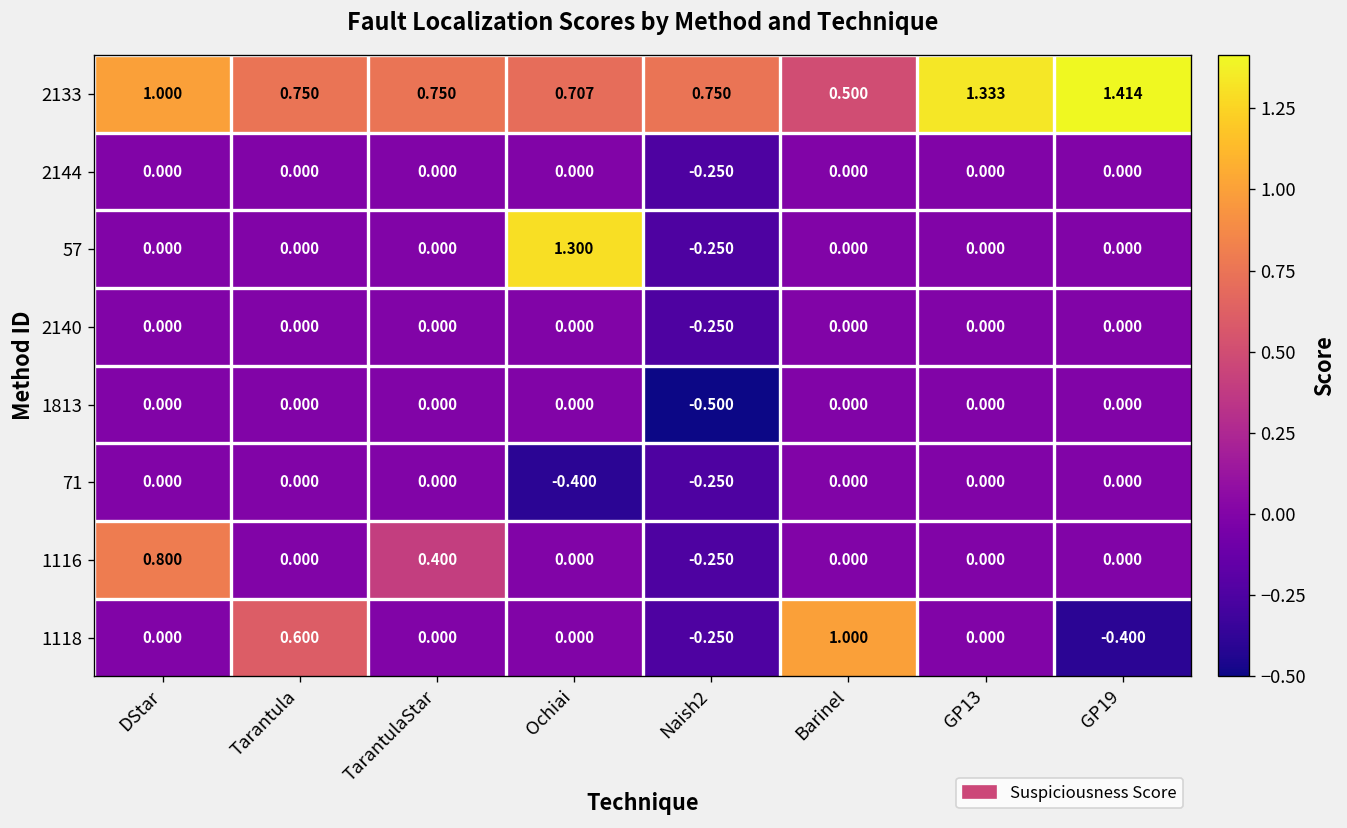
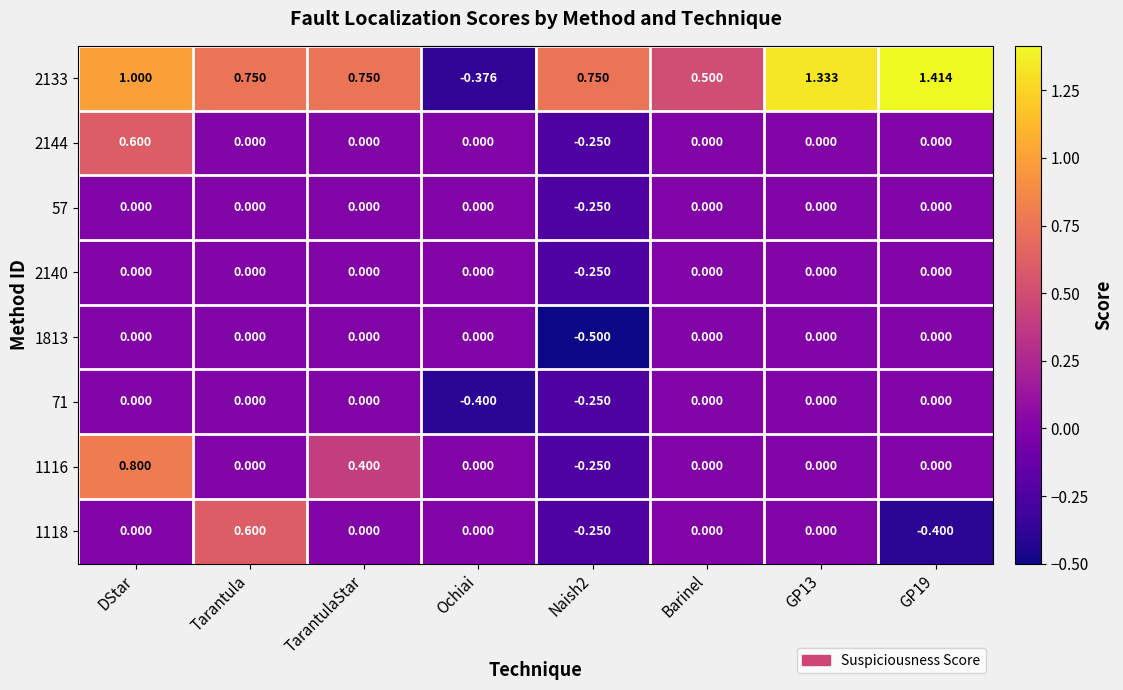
2133, Ochiai: 0.707 -> -0.376
2144, DStar: 0.000 -> 0.600
57, Ochiai: 1.300 -> 0.000
1118, Barinel: 1.000 -> 0.000
